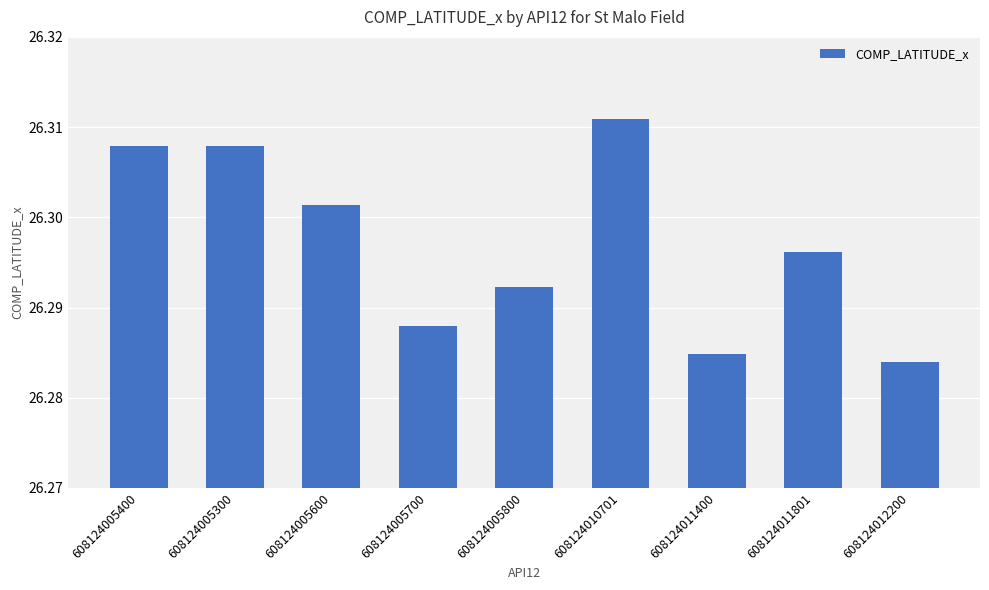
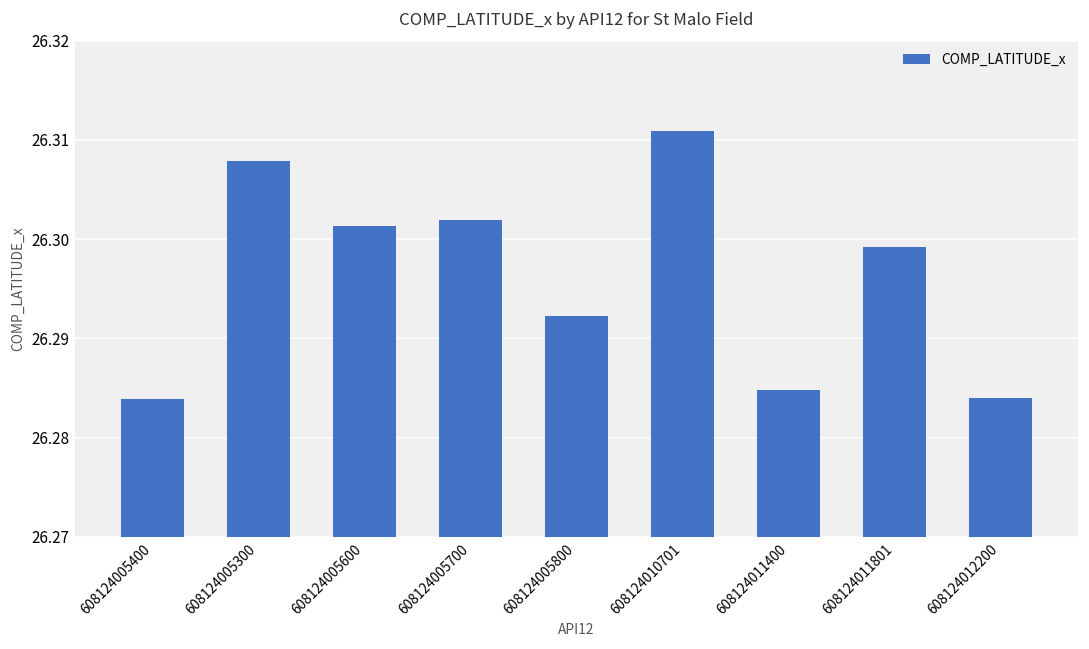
608124005400: 26.308 -> 26.284
608124005700: 26.288 -> 26.302
608124011801: 26.296 -> 26.299
